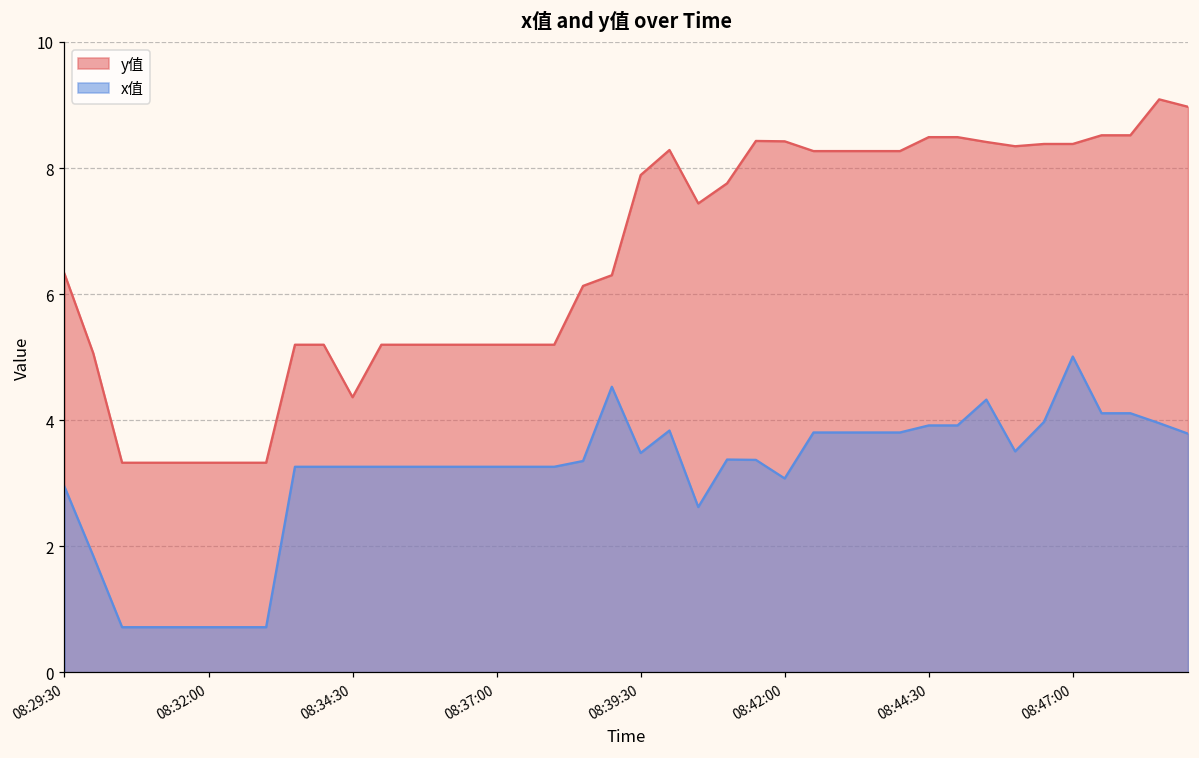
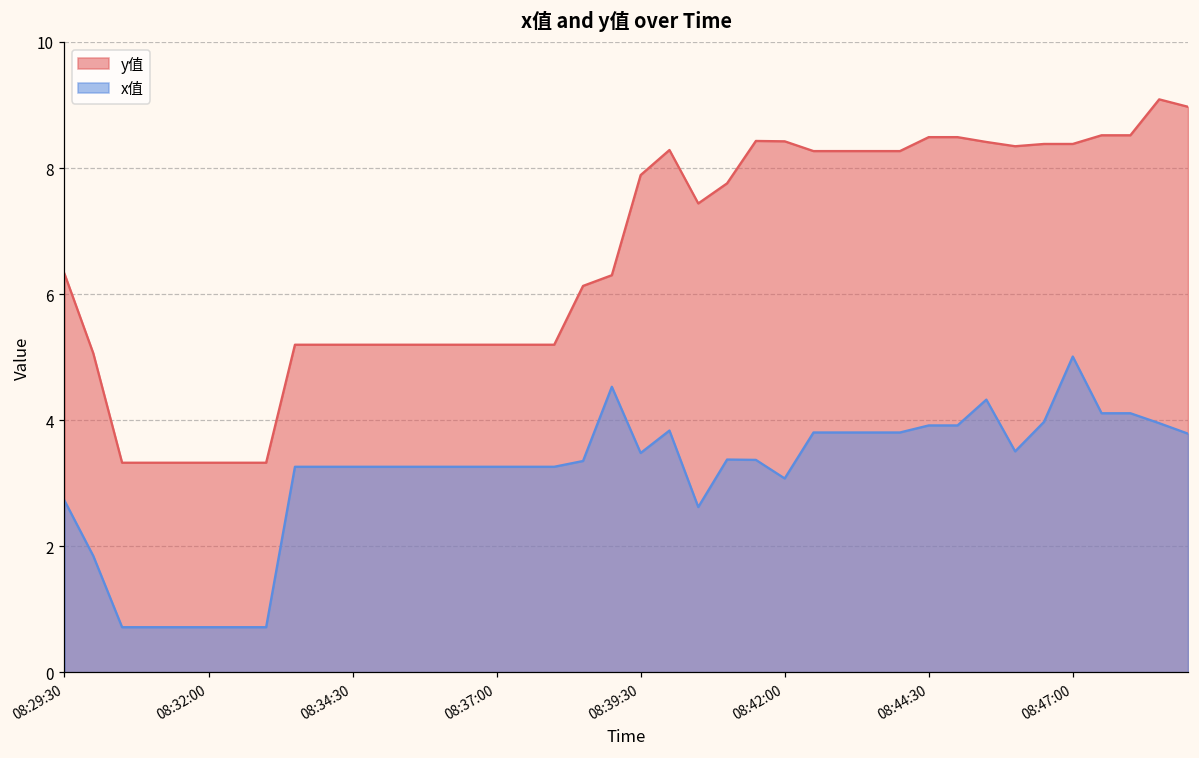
x值, 08:29:30: 2.9 -> 2.7
y值, 08:34:30: 4.4 -> 5.2
